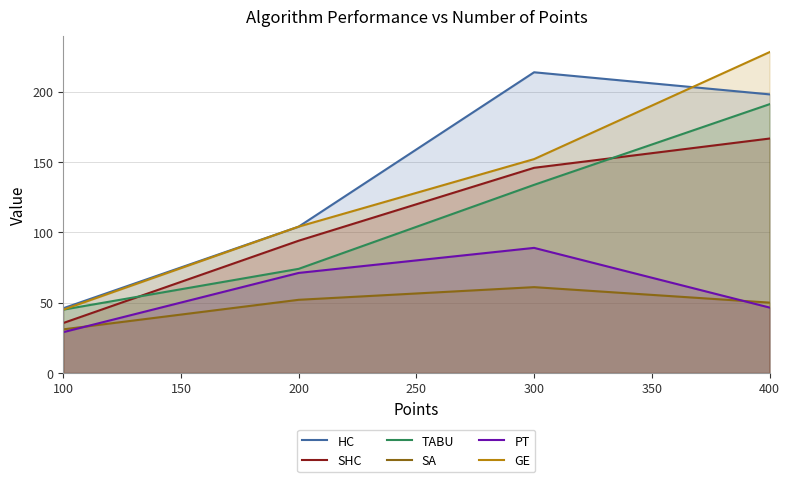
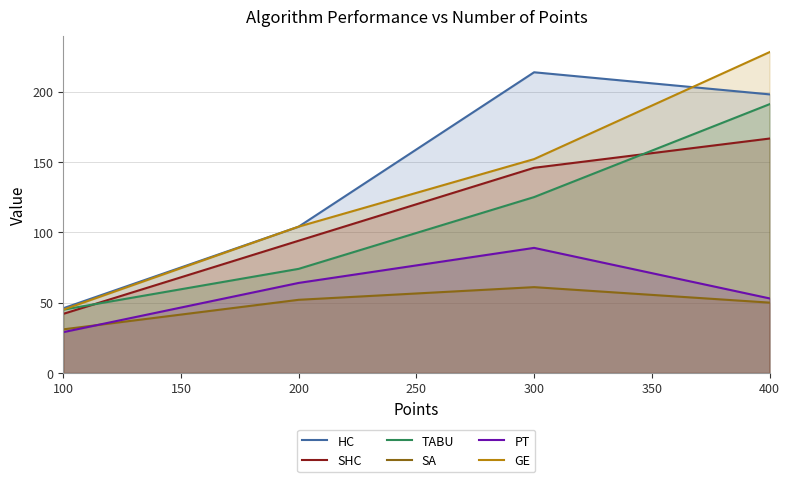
SHC, 100: 36 -> 42
PT, 200: 71 -> 64
TABU, 300: 134 -> 125
PT, 400: 47 -> 53
